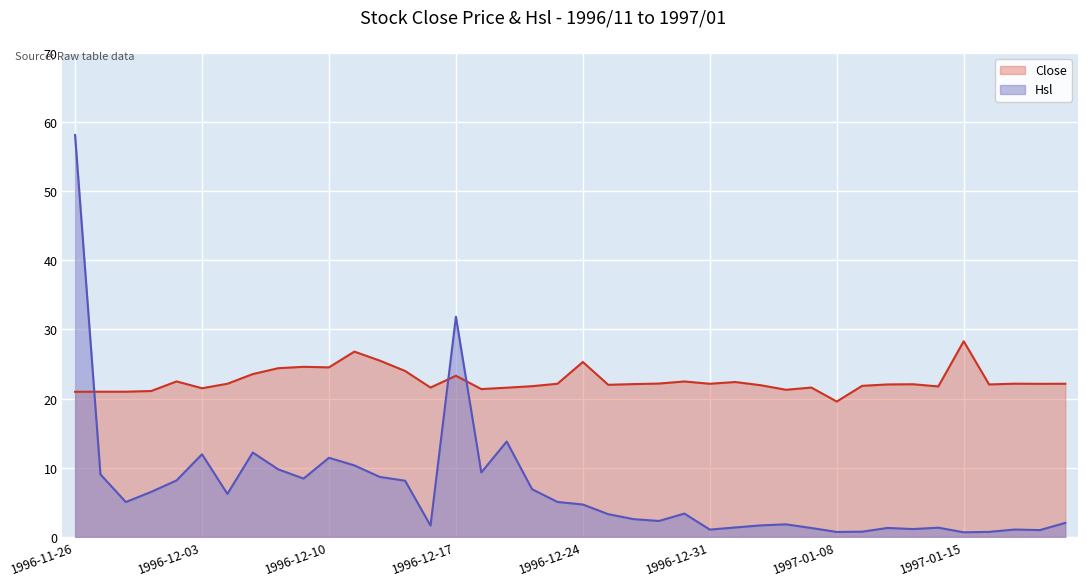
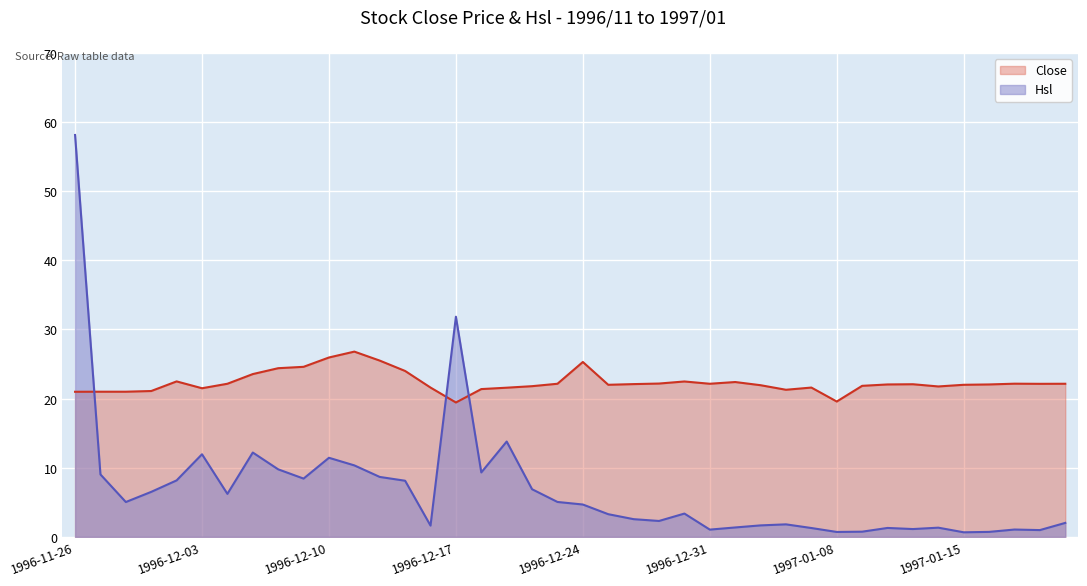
Close, 1996-12-10: 25 -> 26
Close, 1996-12-17: 23 -> 19
Close, 1997-01-15: 28 -> 22
